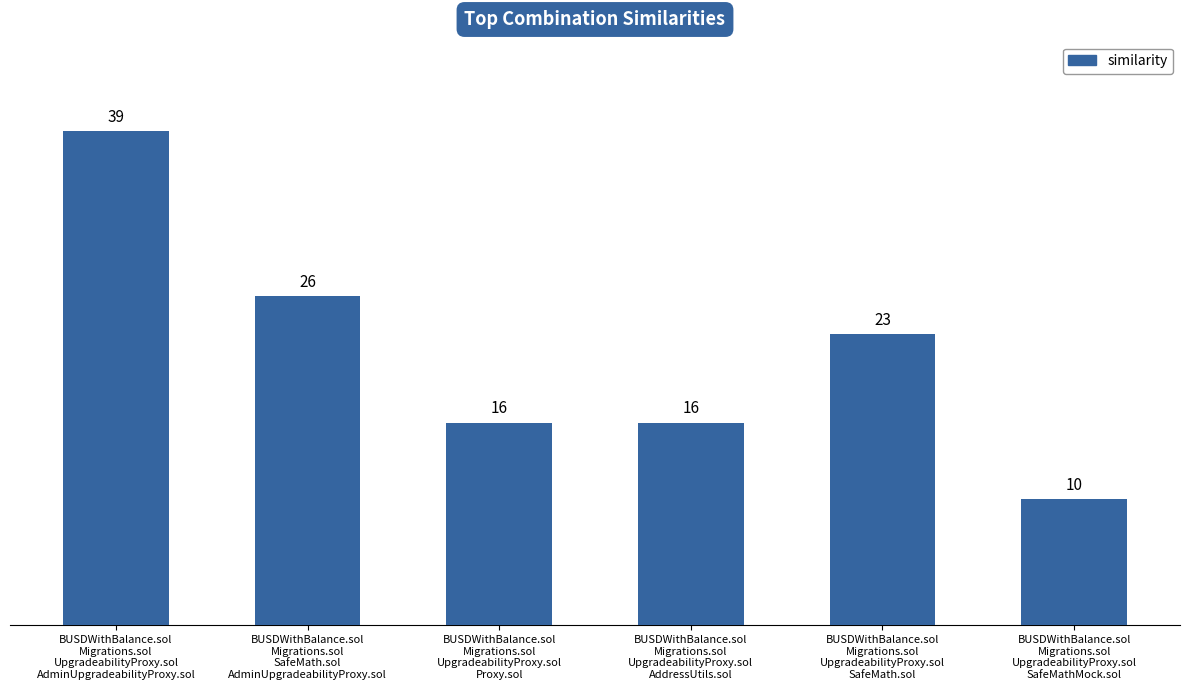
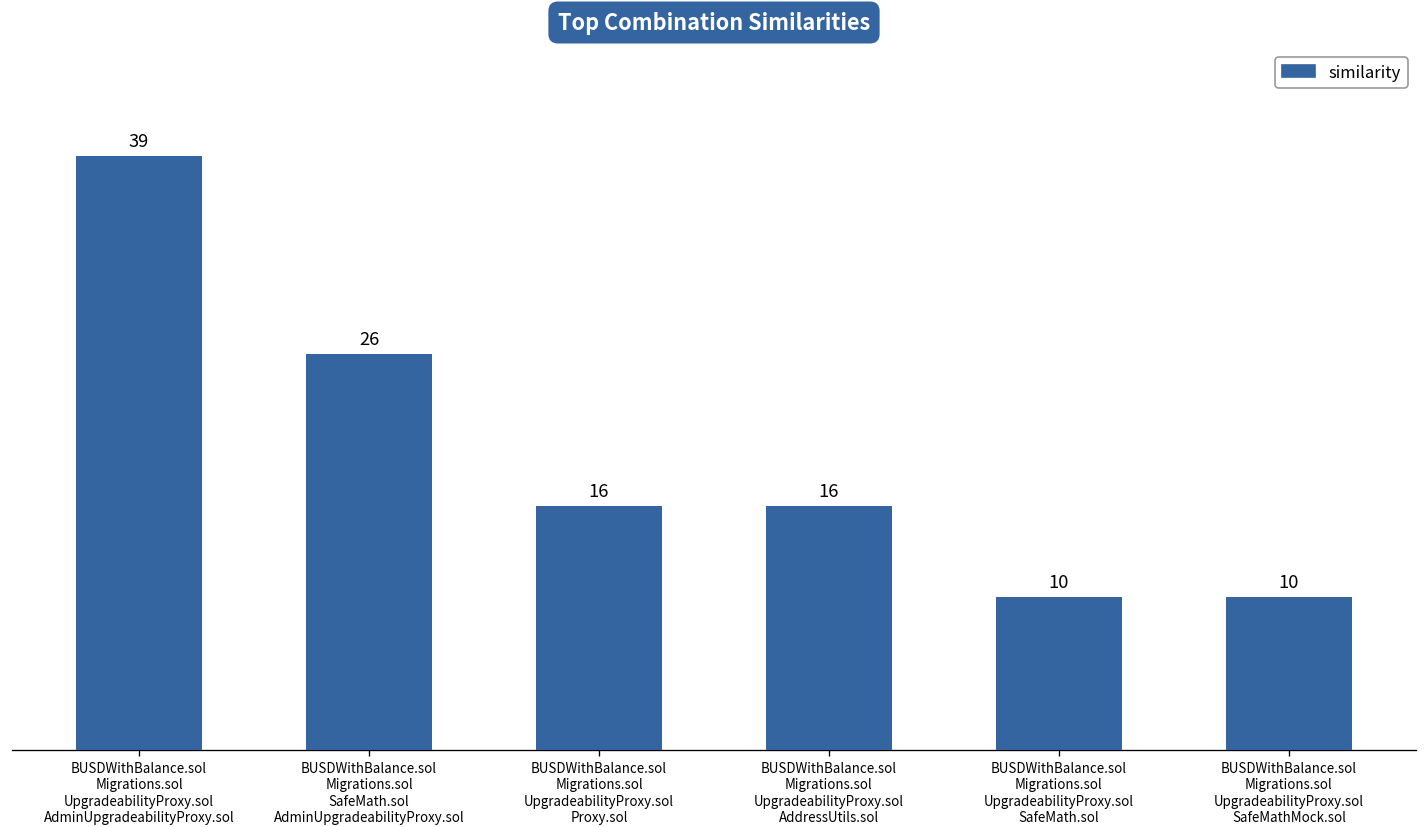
BUSDWithBalance.sol Migrations.sol UpgradeabilityProxy.sol SafeMath.sol: 23 -> 10
